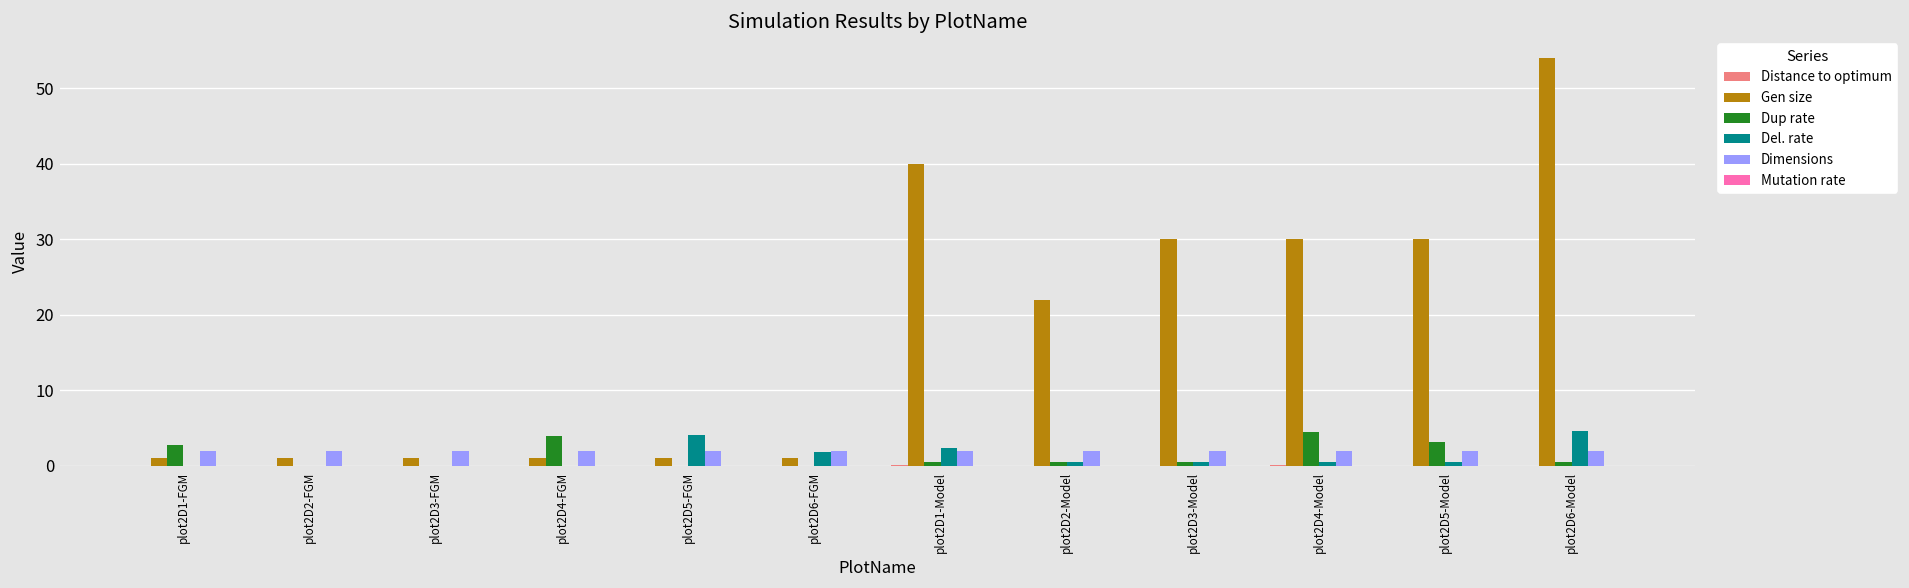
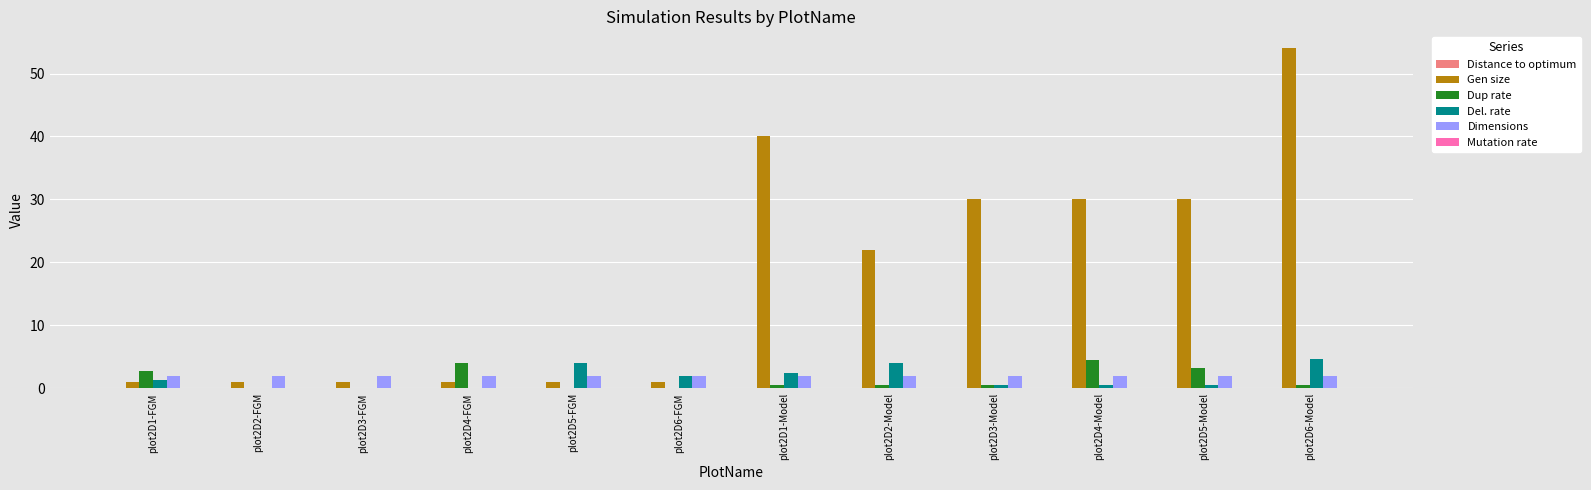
Del. rate, plot2D1-FGM: 0 -> 1
Del. rate, plot2D2-Model: 1 -> 4
